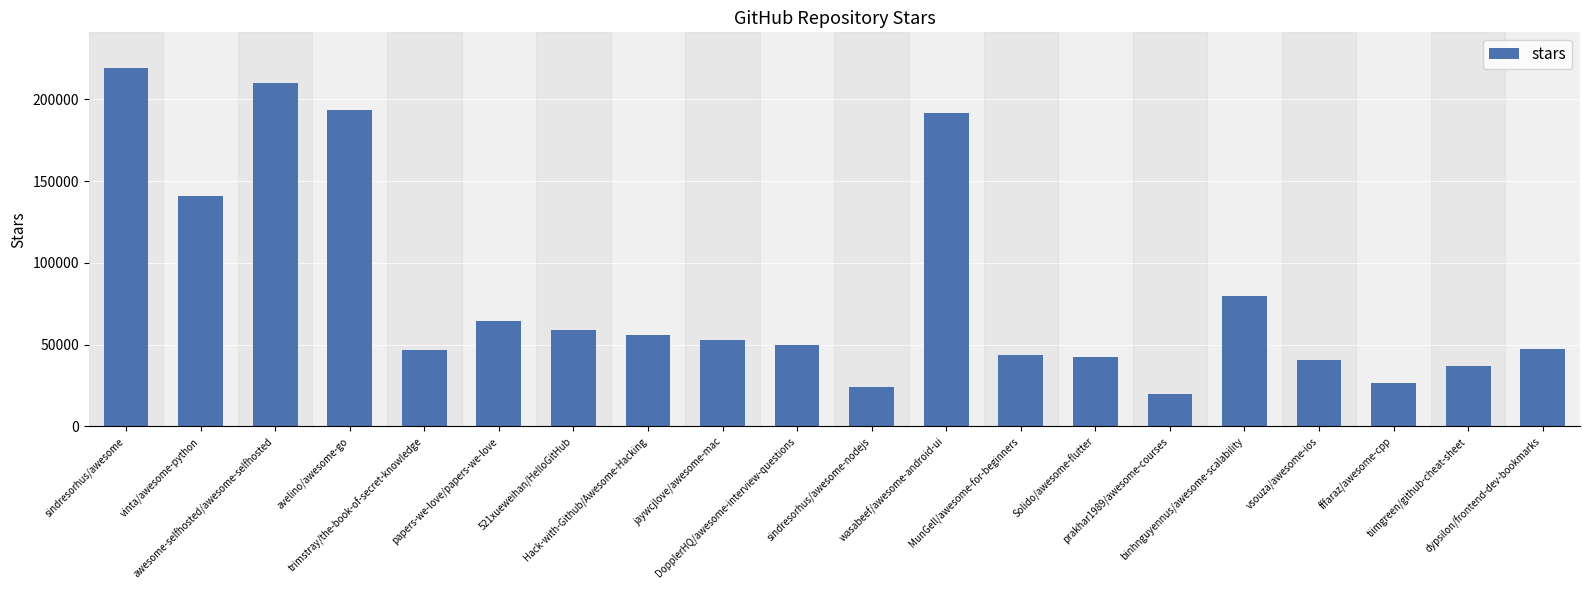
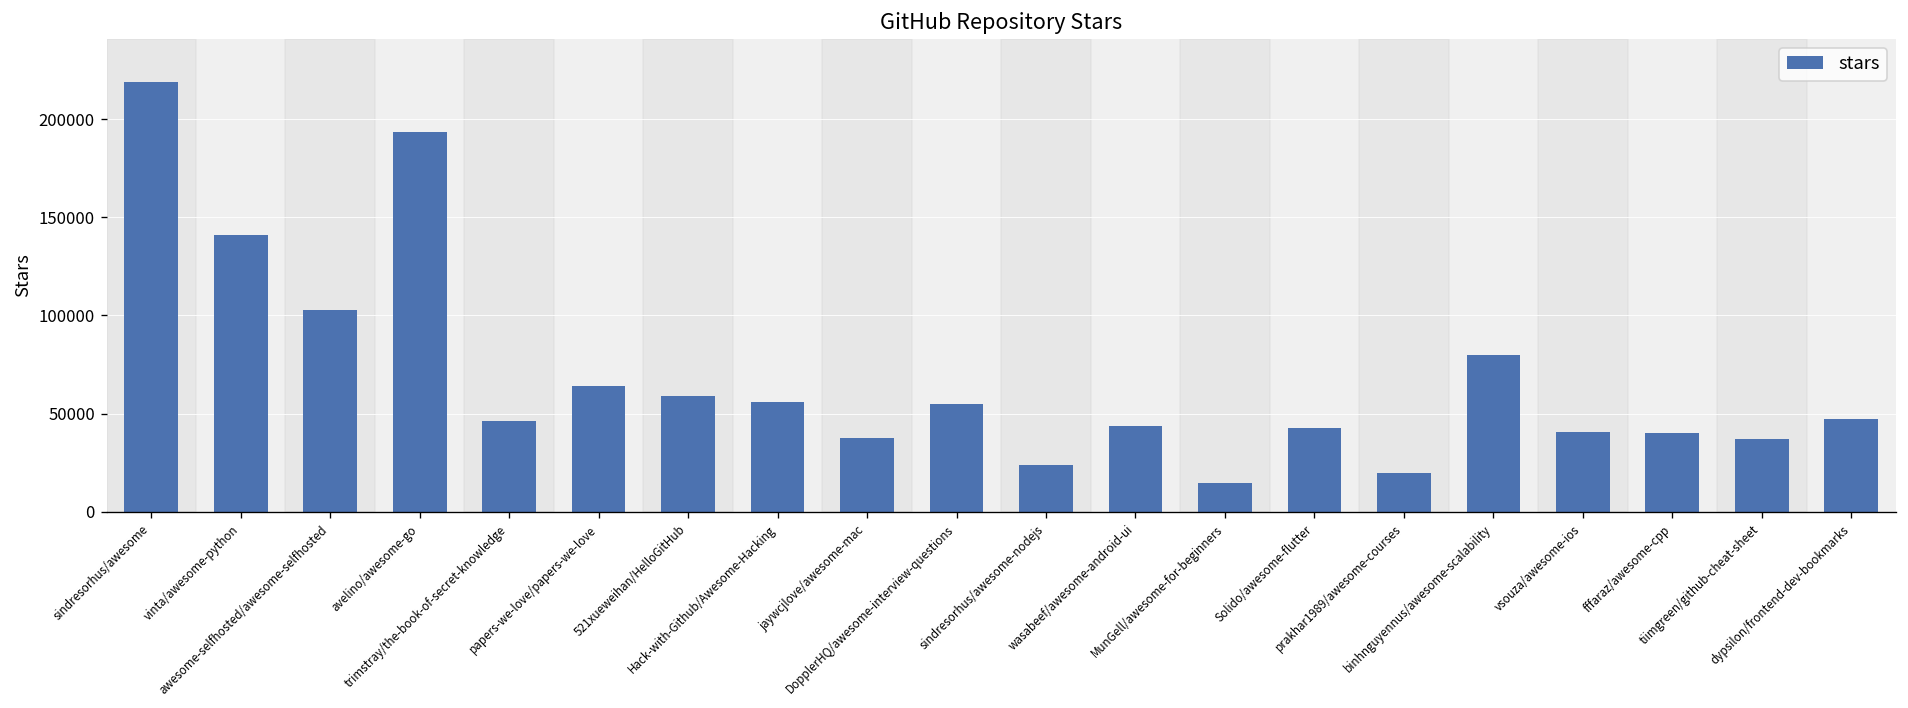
awesome-selfhosted/awesome-selfhosted: 210000 -> 103000
jaywcjlove/awesome-mac: 53000 -> 38000
DopplerHQ/awesome-interview-questions: 50000 -> 55000
wasabeef/awesome-android-ui: 191000 -> 44000
MunGell/awesome-for-beginners: 44000 -> 14000
fffaraz/awesome-cpp: 26000 -> 40000
